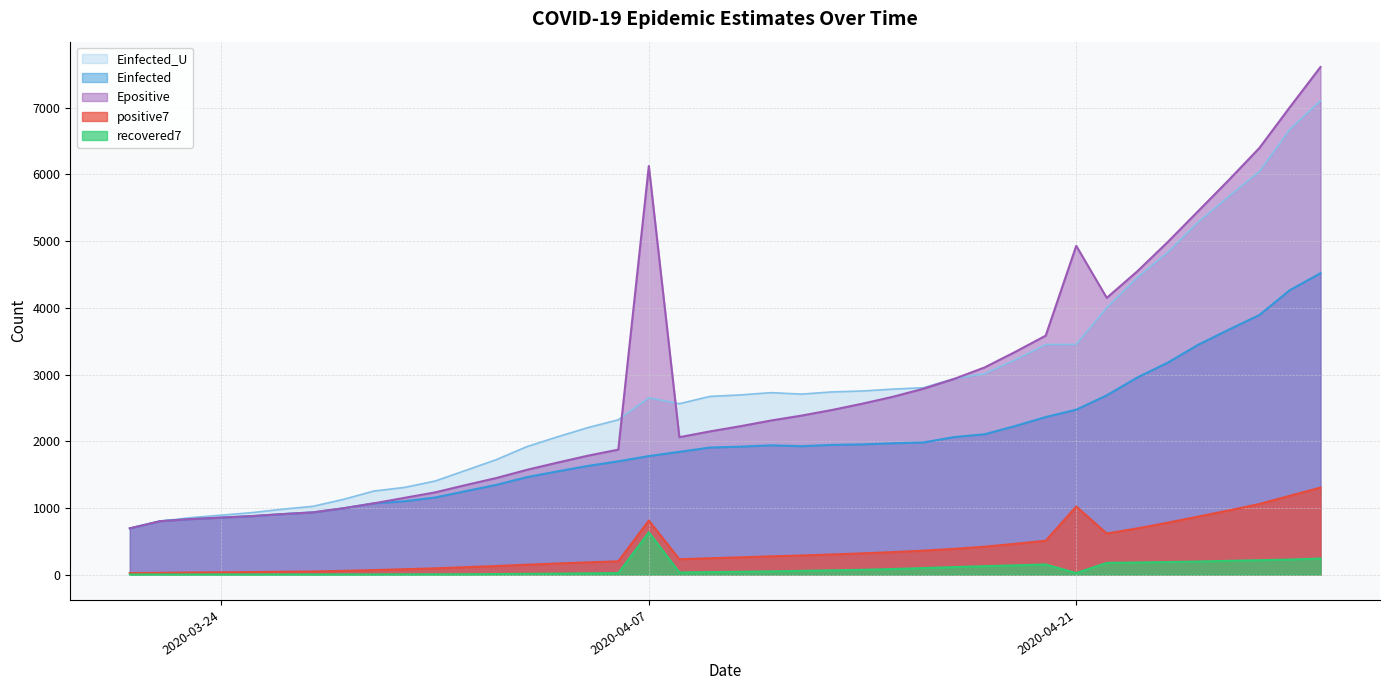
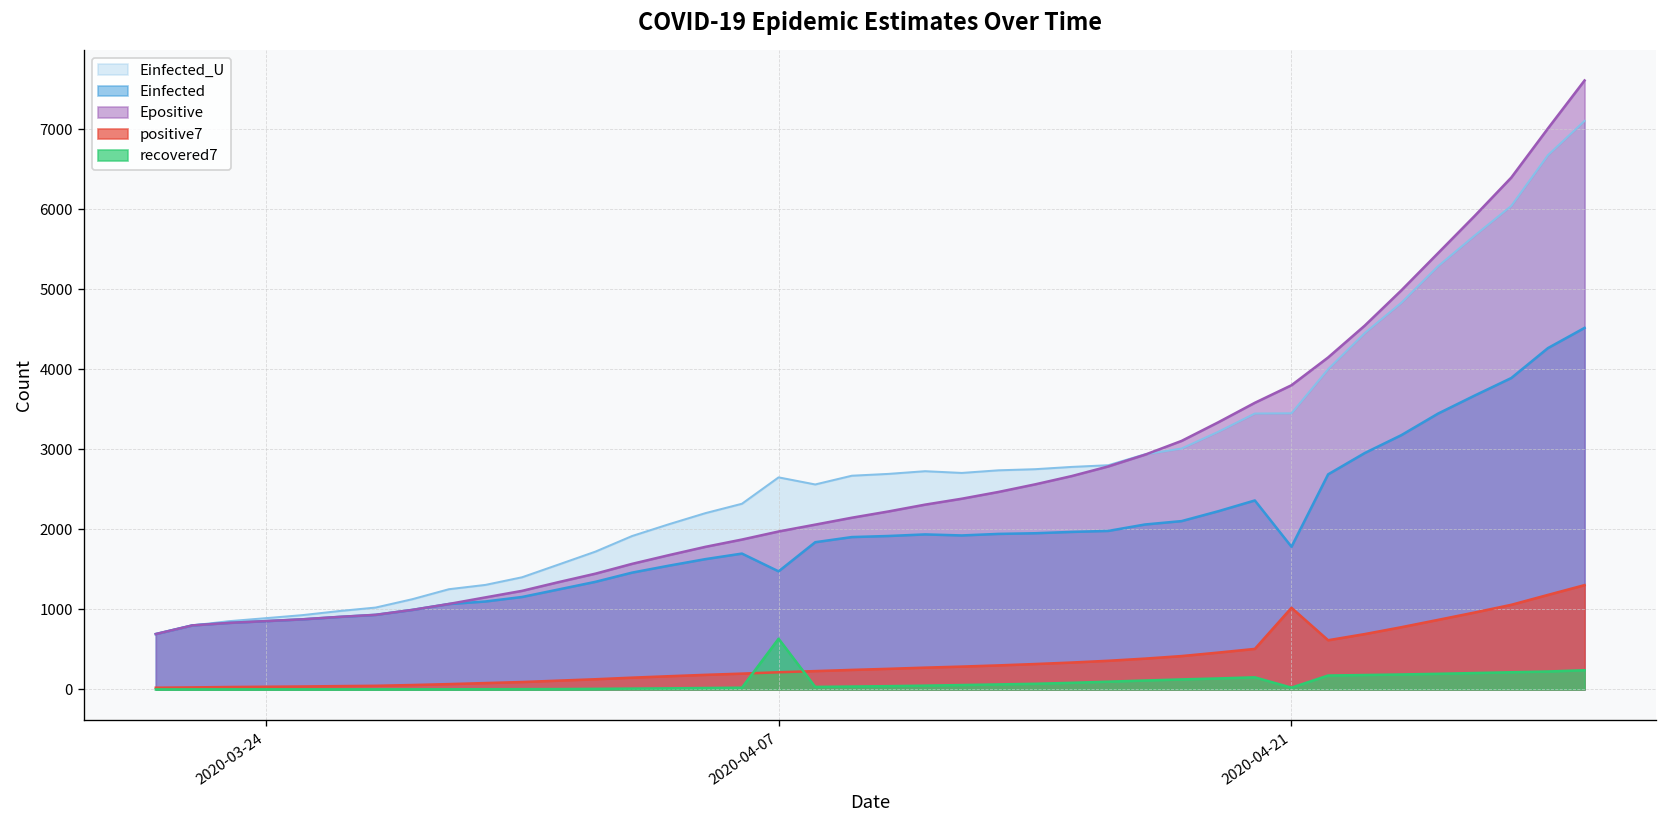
Einfected, 2020-04-07: 1800 -> 1500
Epositive, 2020-04-07: 6100 -> 2000
positive7, 2020-04-07: 800 -> 200
Einfected, 2020-04-21: 2500 -> 1800
Epositive, 2020-04-21: 4900 -> 3800
